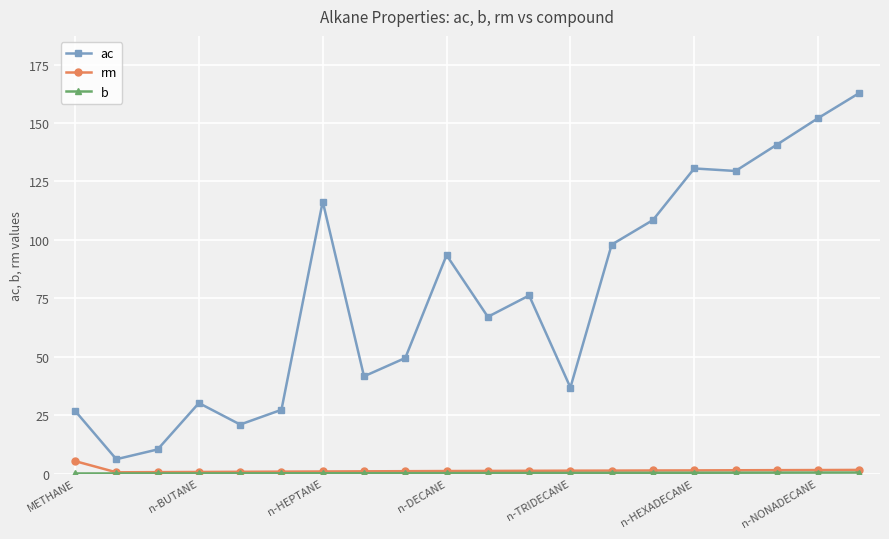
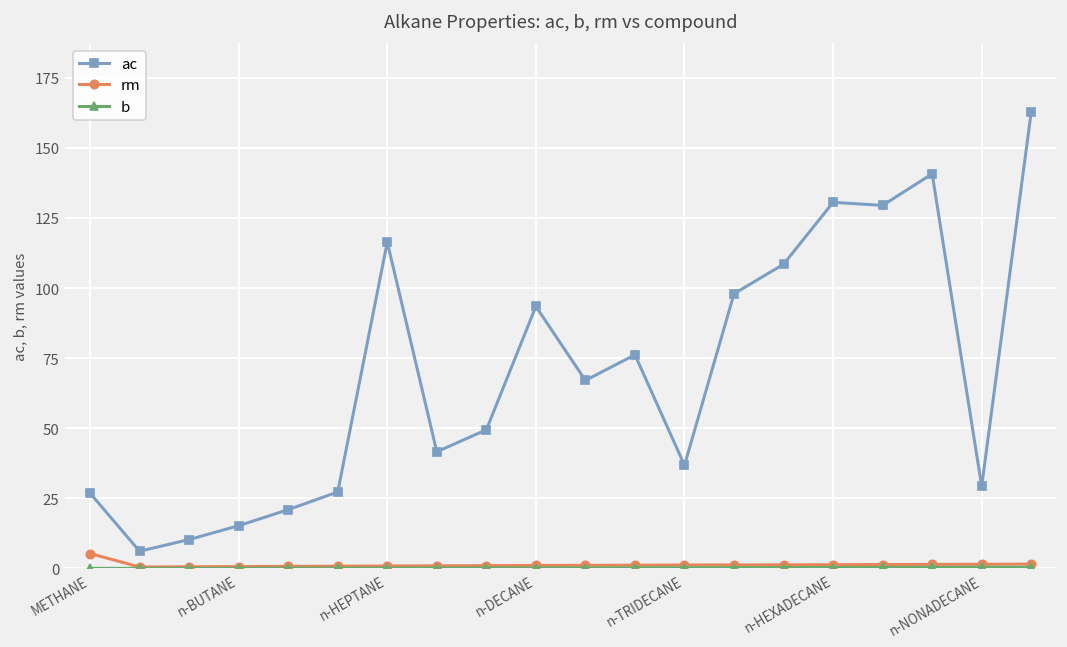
ac, n-BUTANE: 30 -> 15
ac, n-NONADECANE: 152 -> 29
